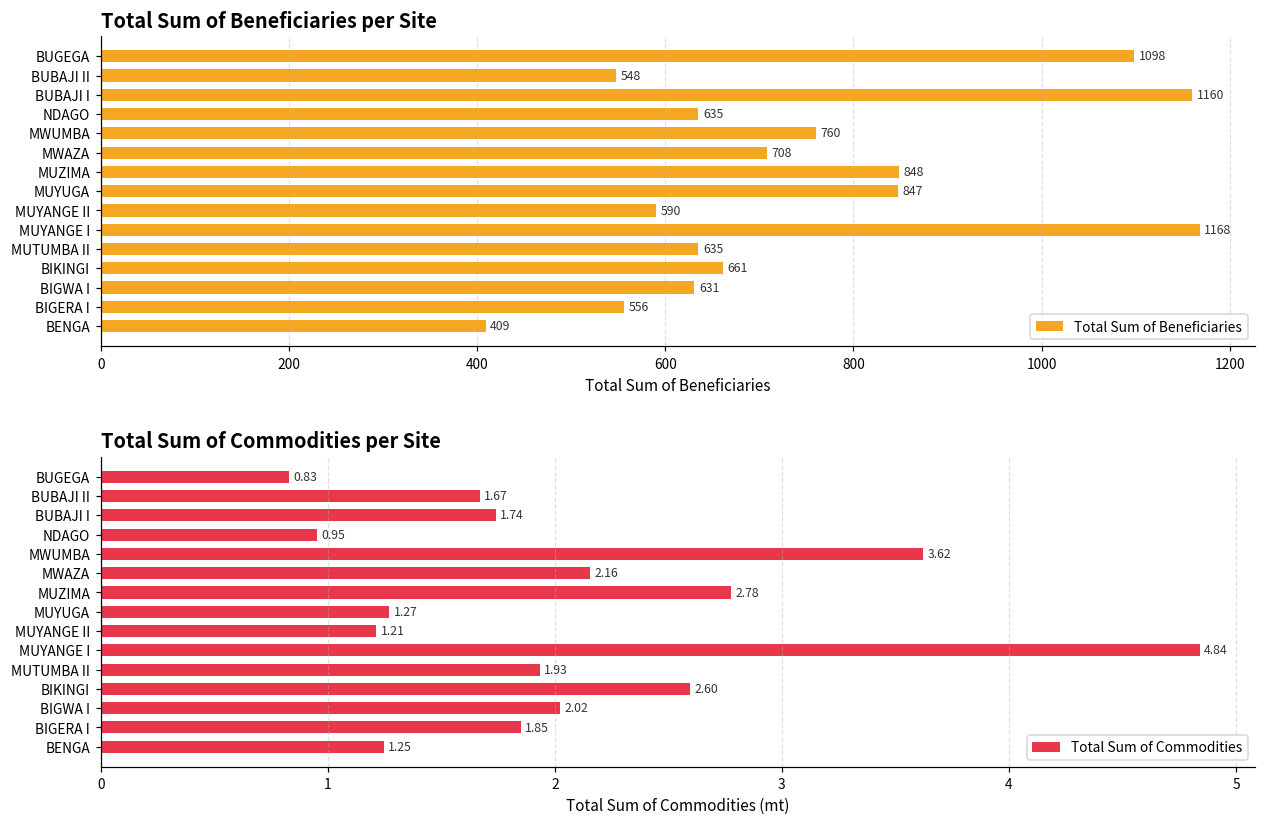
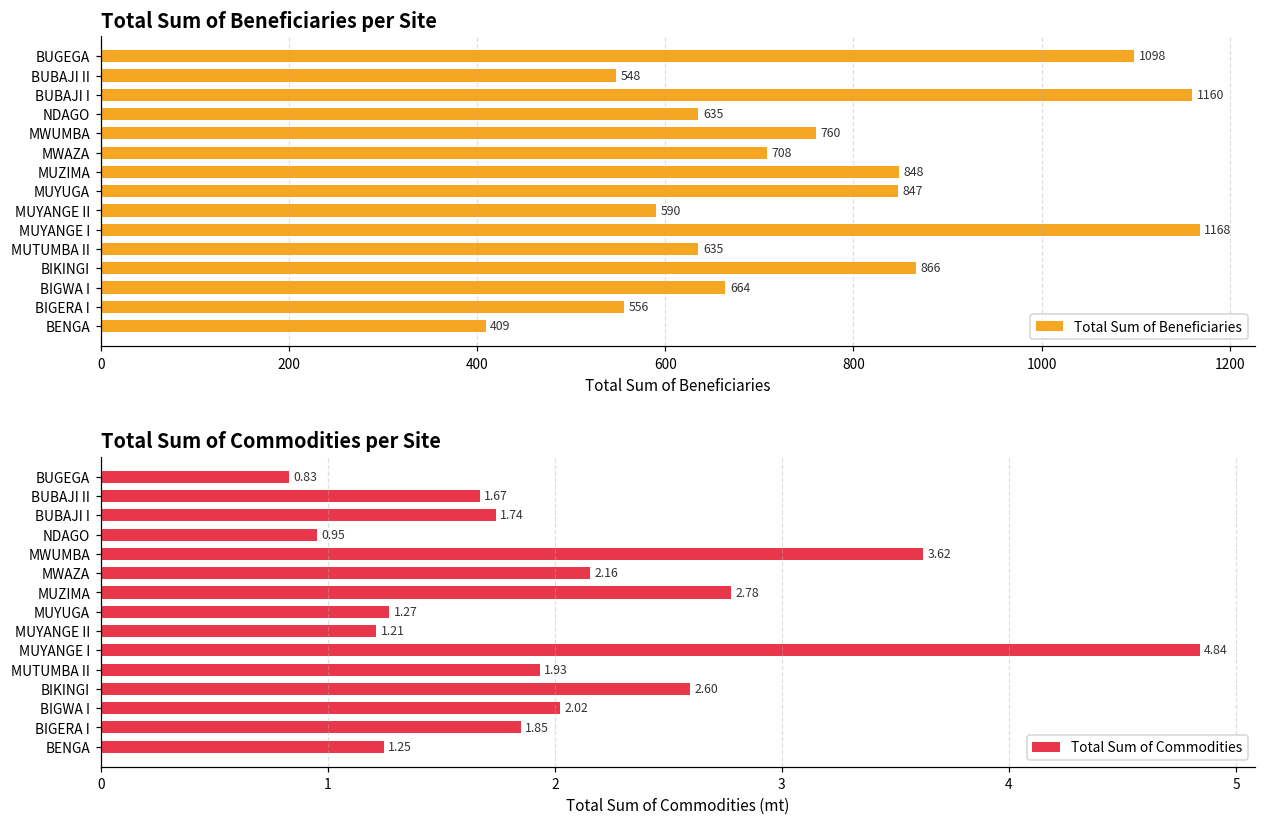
Total Sum of Beneficiaries per Site, BIKINGI: 661 -> 866
Total Sum of Beneficiaries per Site, BIGWA I: 631 -> 664
